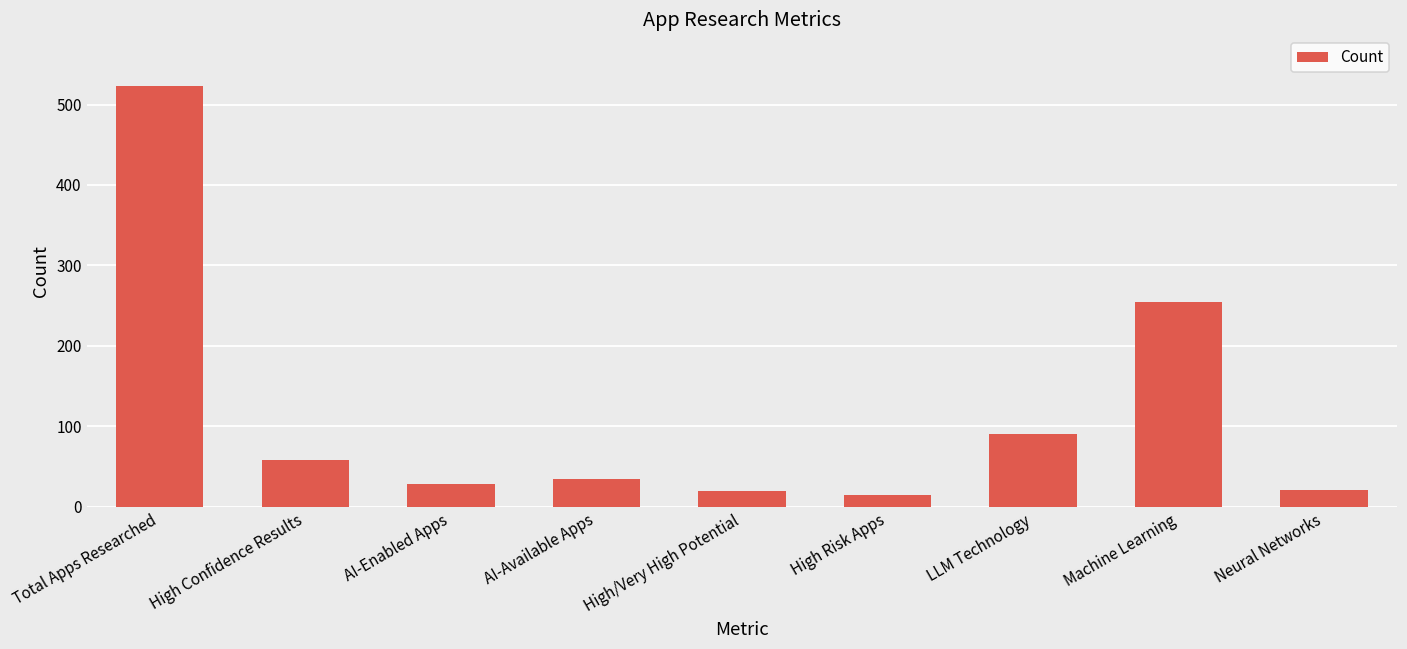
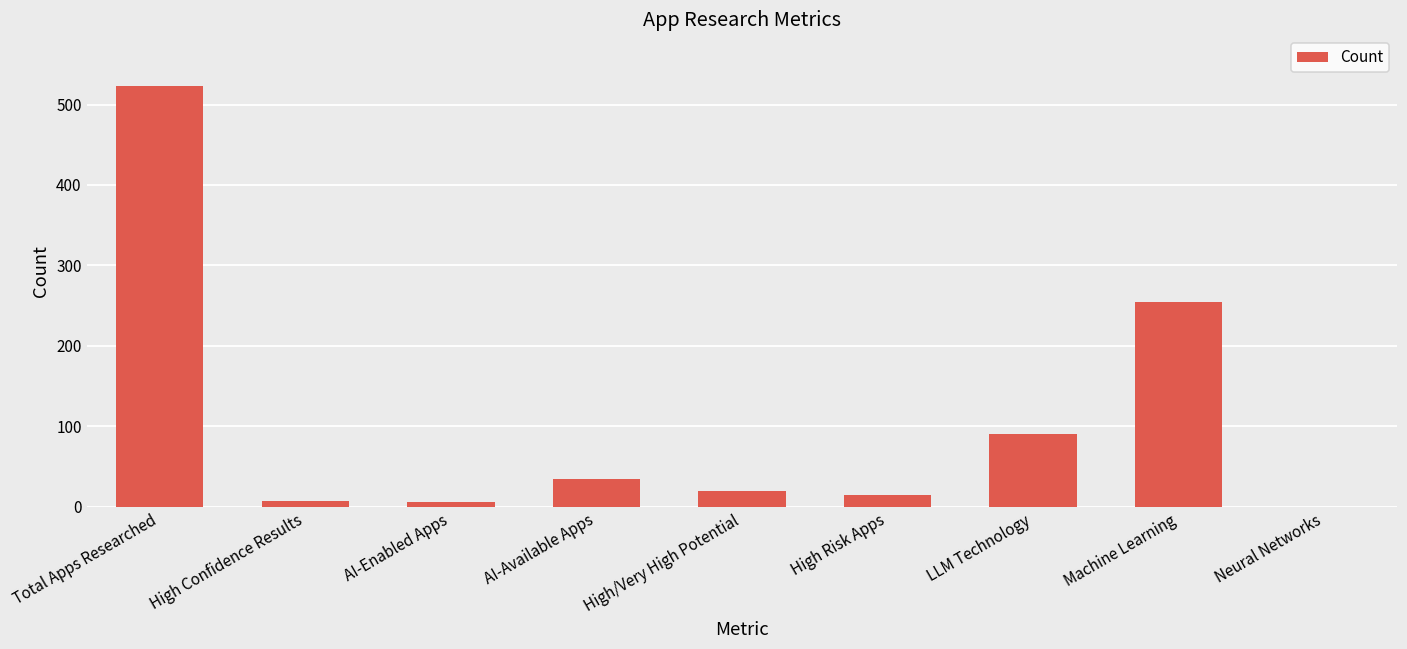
High Confidence Results: 60 -> 10
AI-Enabled Apps: 30 -> 10
Neural Networks: 20 -> 0
